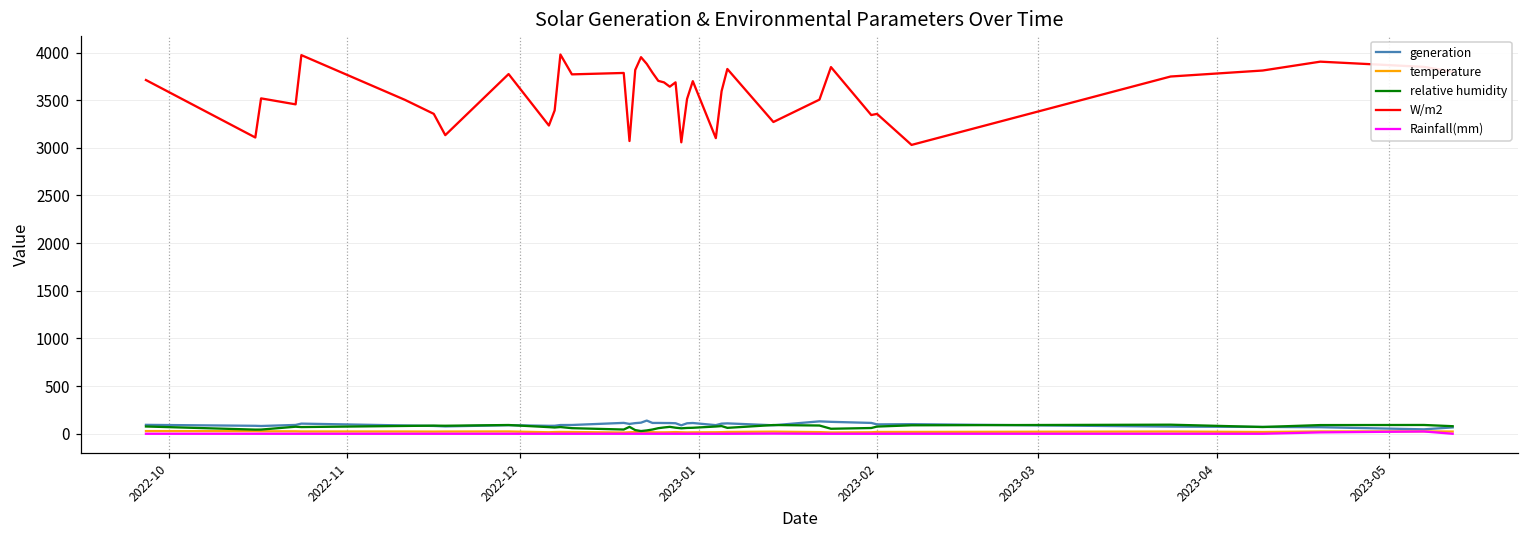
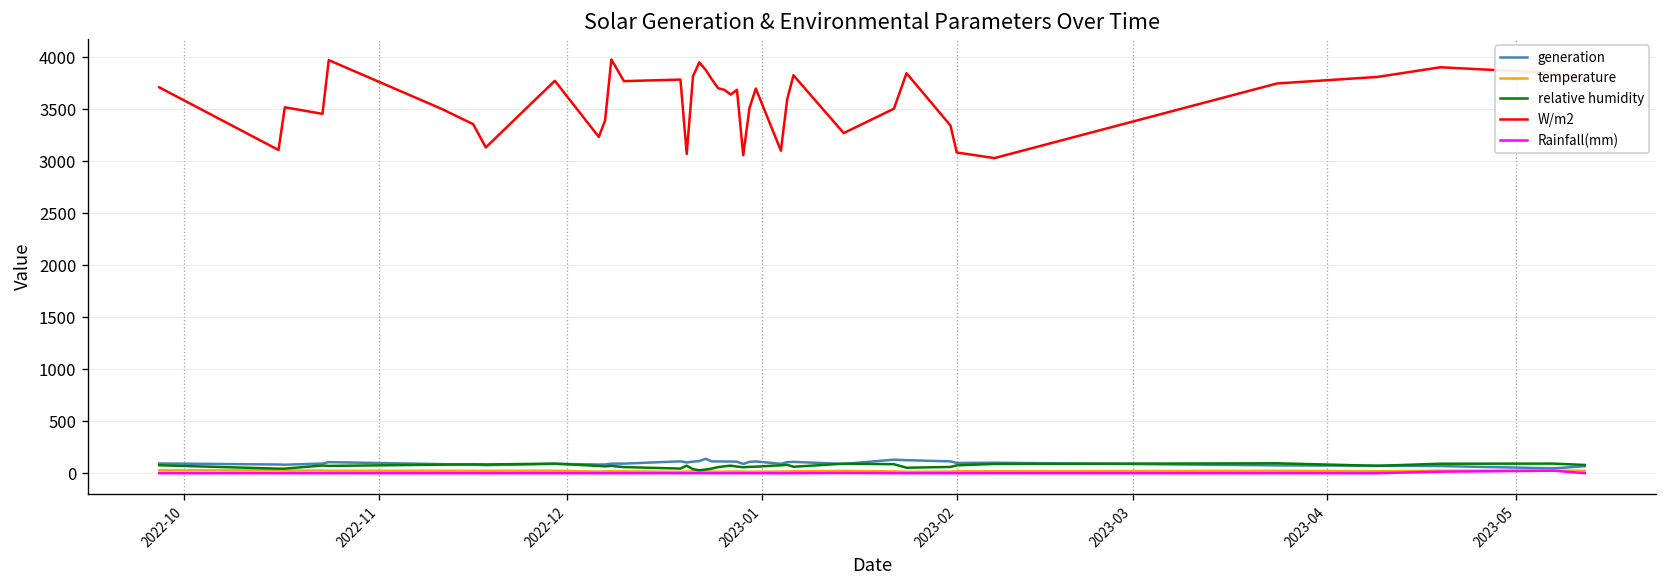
W/m2, 2023-02: 3400 -> 3100
